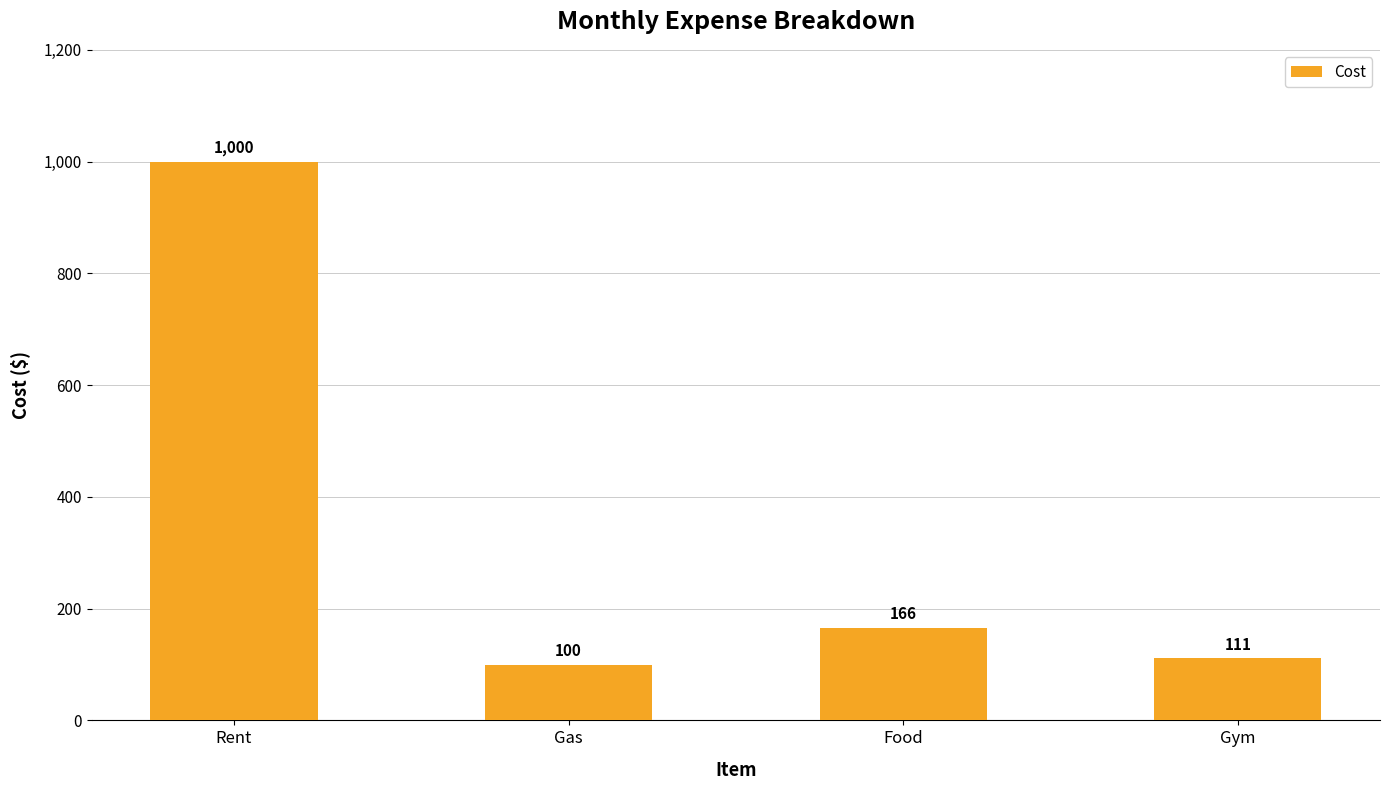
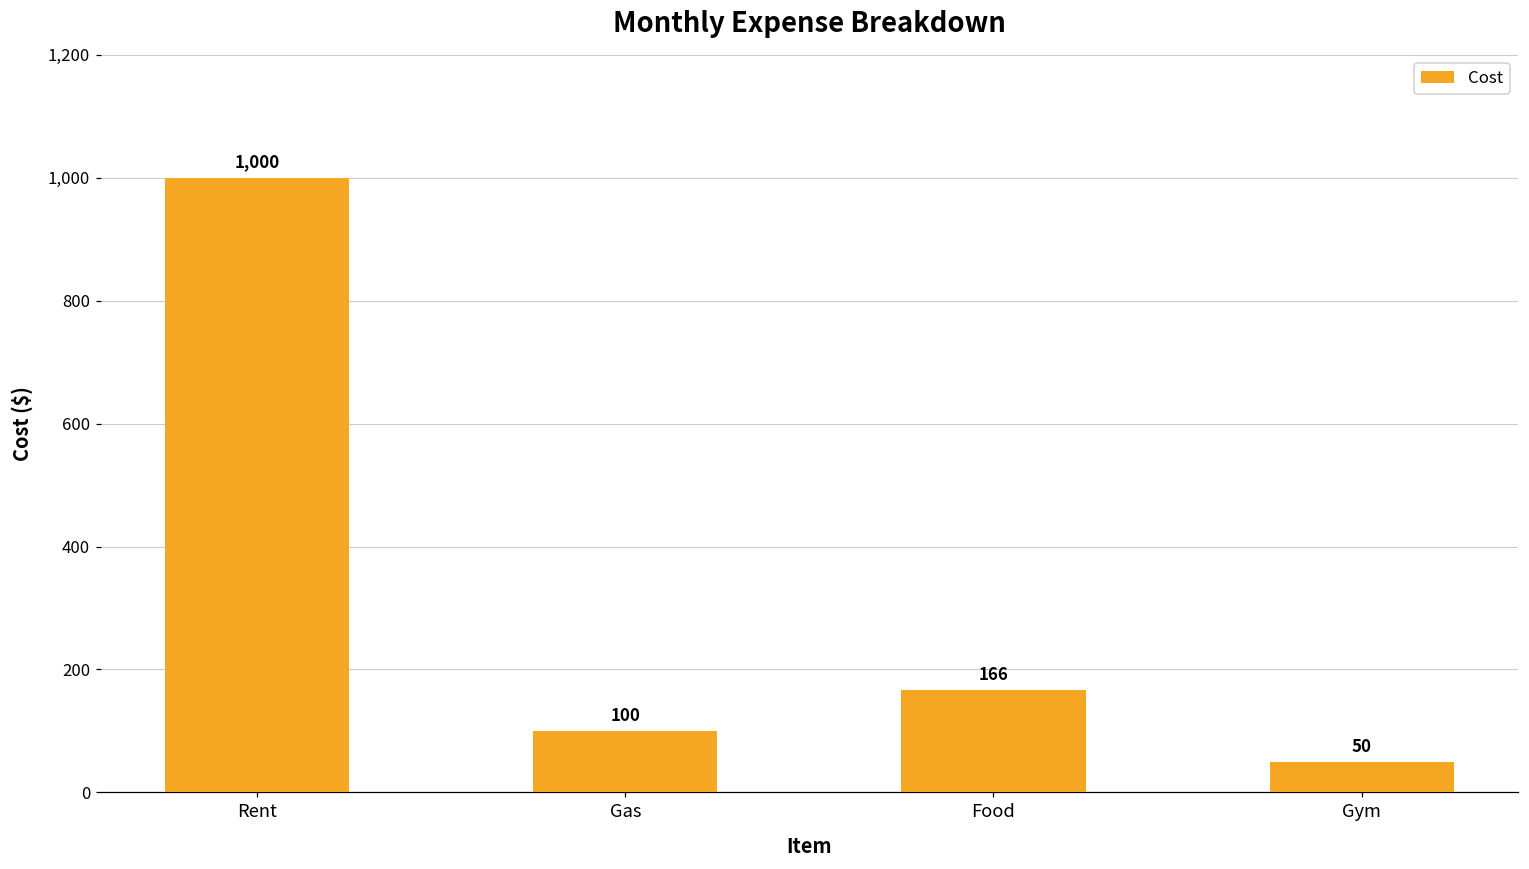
Gym: 111 -> 50
